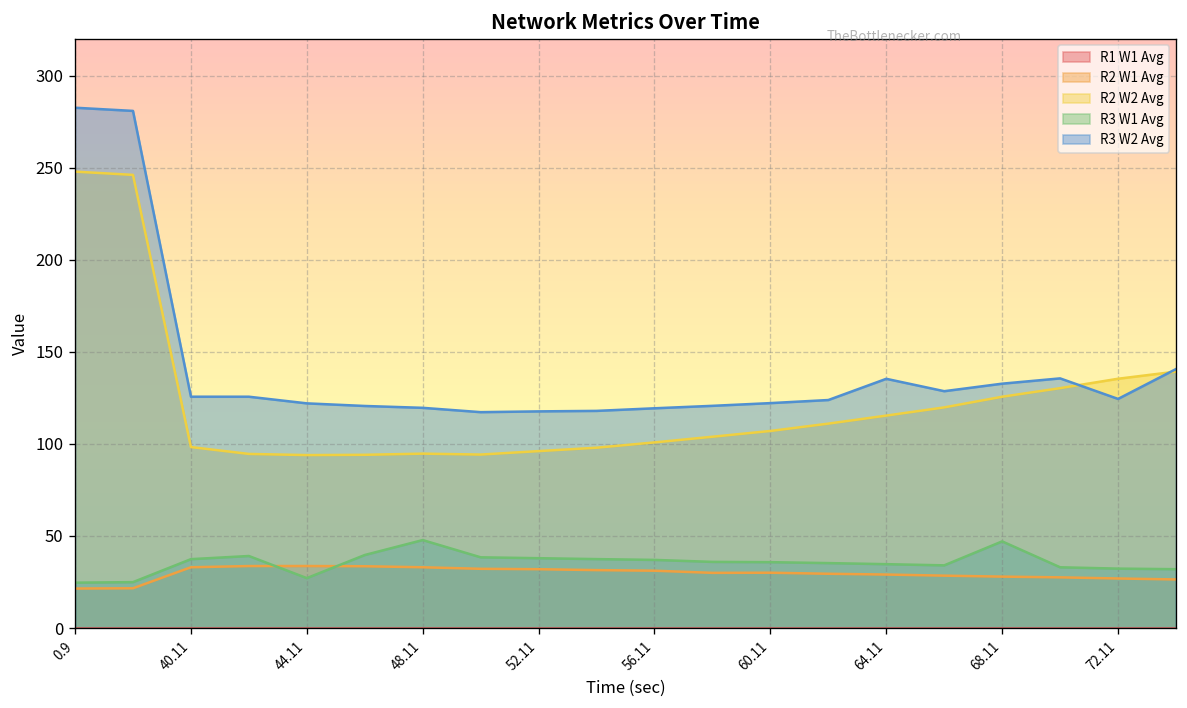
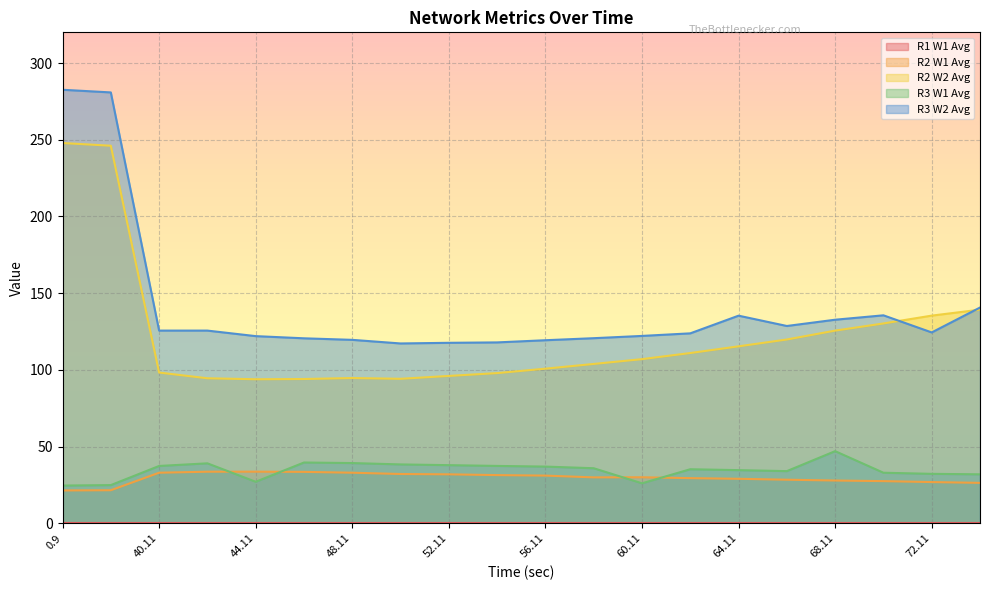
R3 W1 Avg, 48.11: 48 -> 39
R3 W1 Avg, 60.11: 36 -> 26
